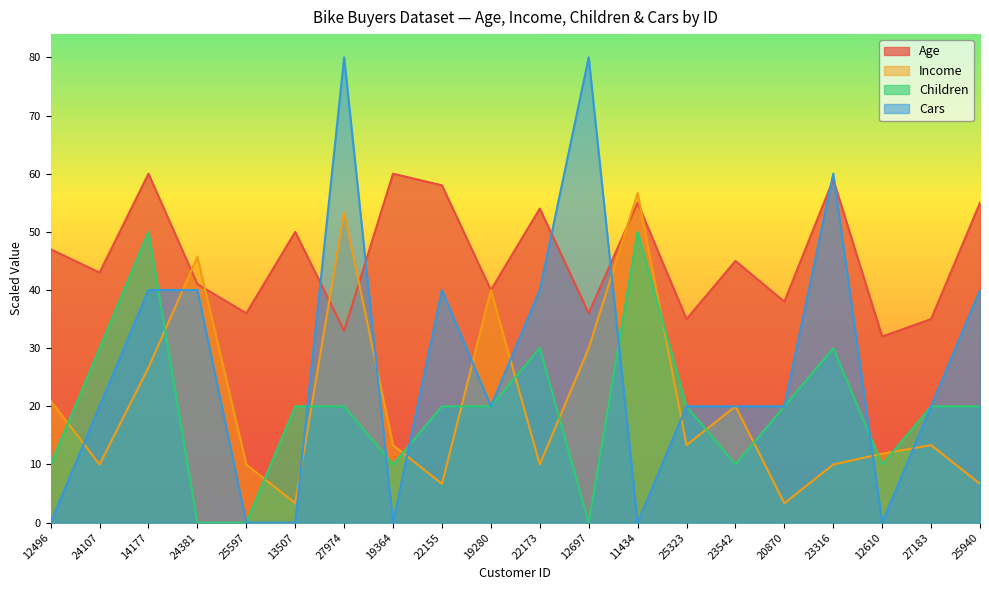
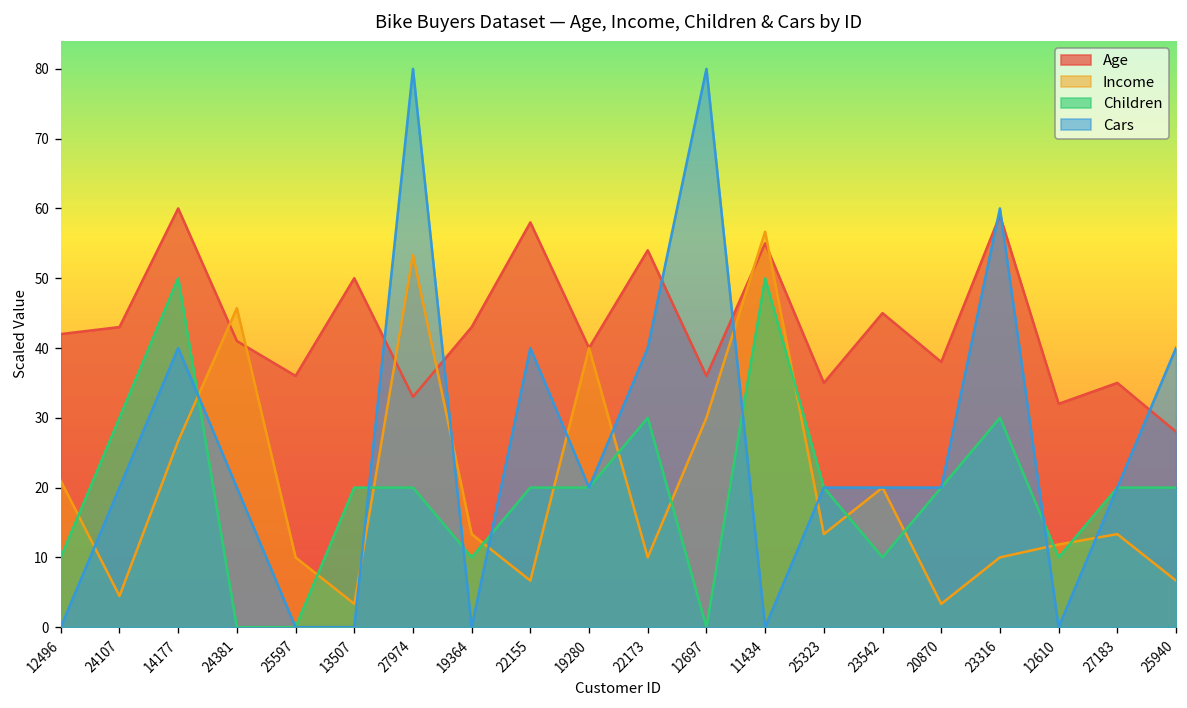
Age, 12496: 47 -> 42
Income, 24107: 10 -> 4
Cars, 24381: 40 -> 20
Age, 19364: 60 -> 43
Age, 25940: 55 -> 28
